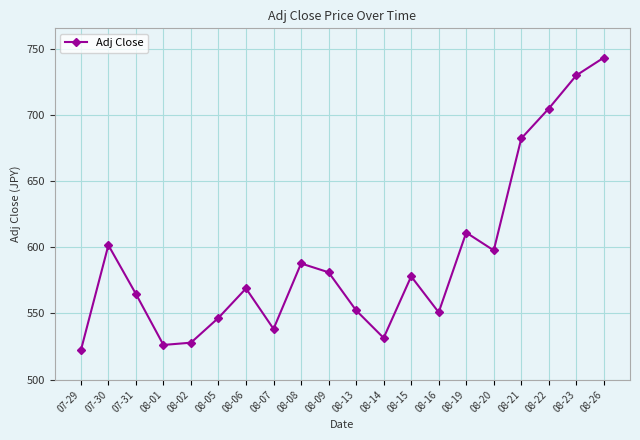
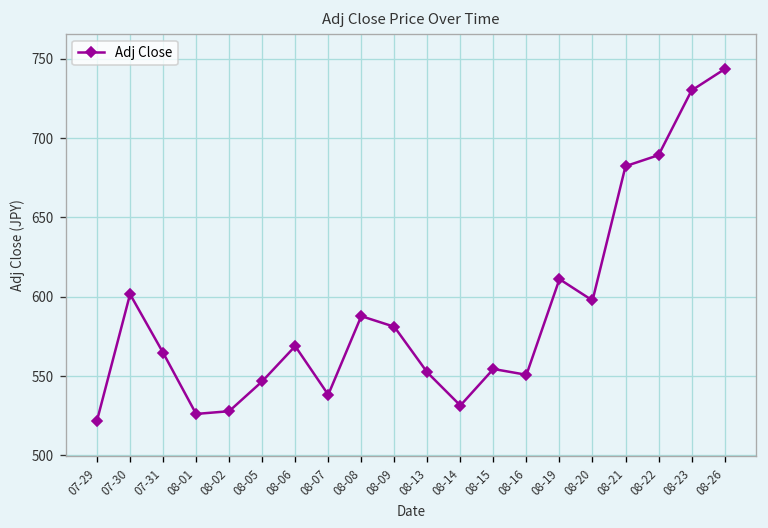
08-15: 578 -> 554
08-22: 705 -> 689
